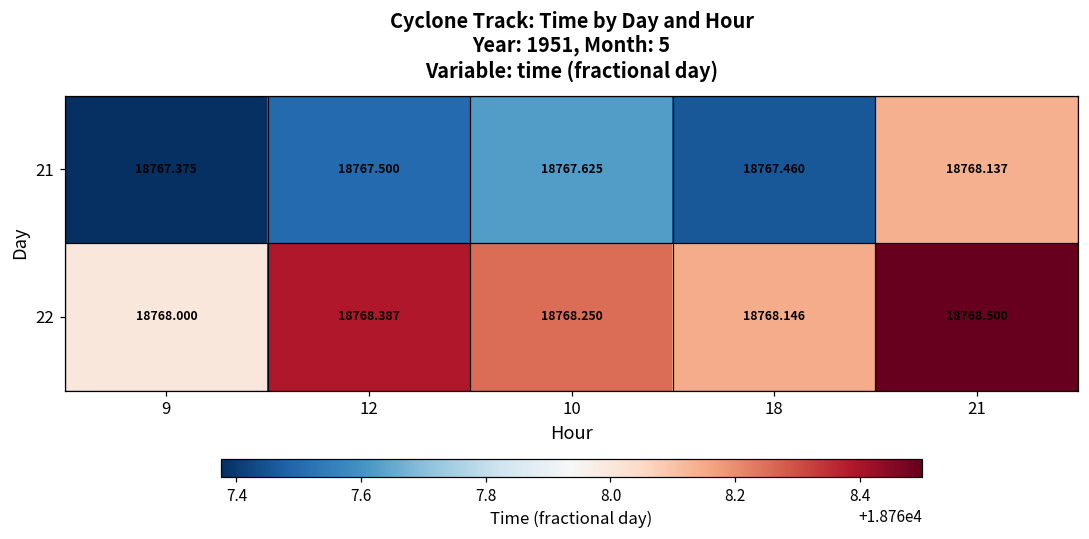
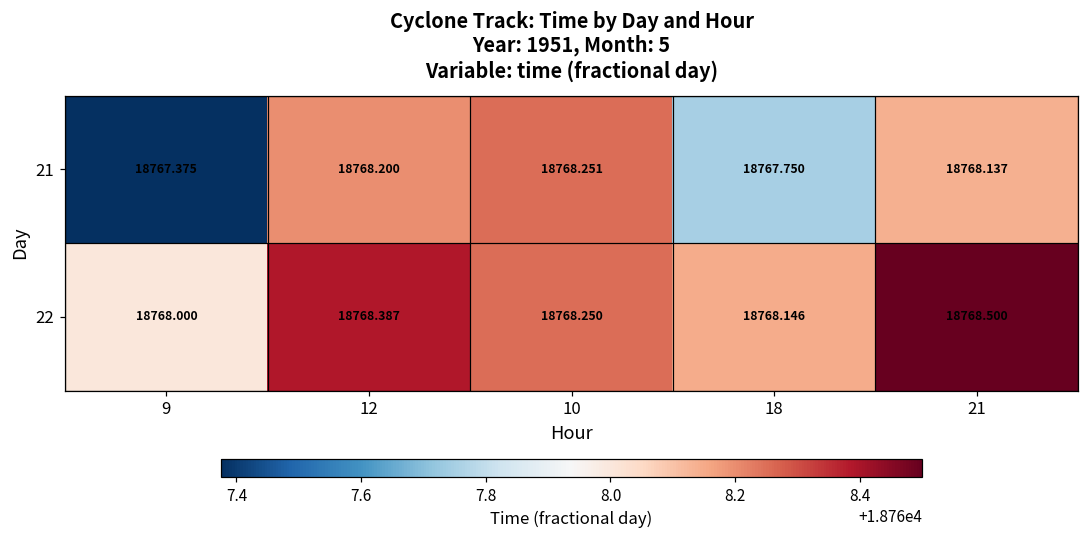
21, 12: 18767.500 -> 18768.200
21, 10: 18767.625 -> 18768.251
21, 18: 18767.460 -> 18767.750
